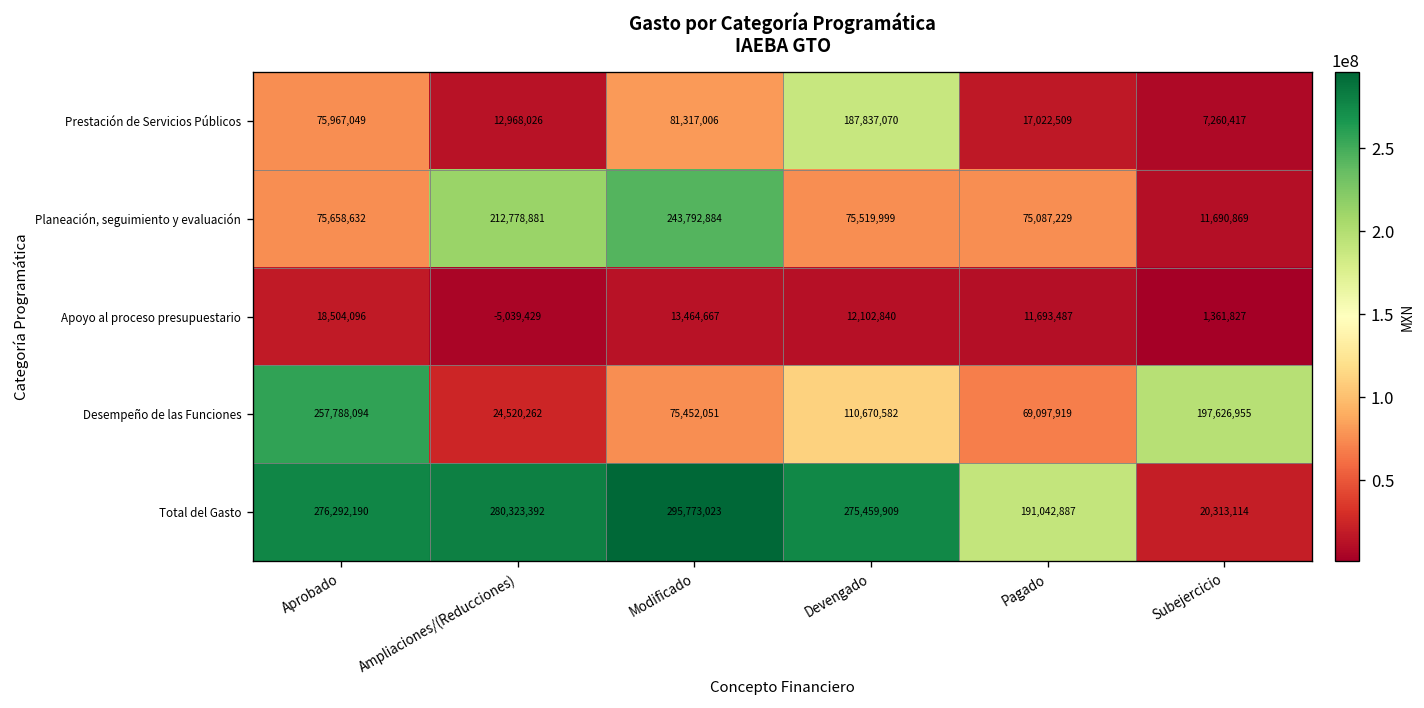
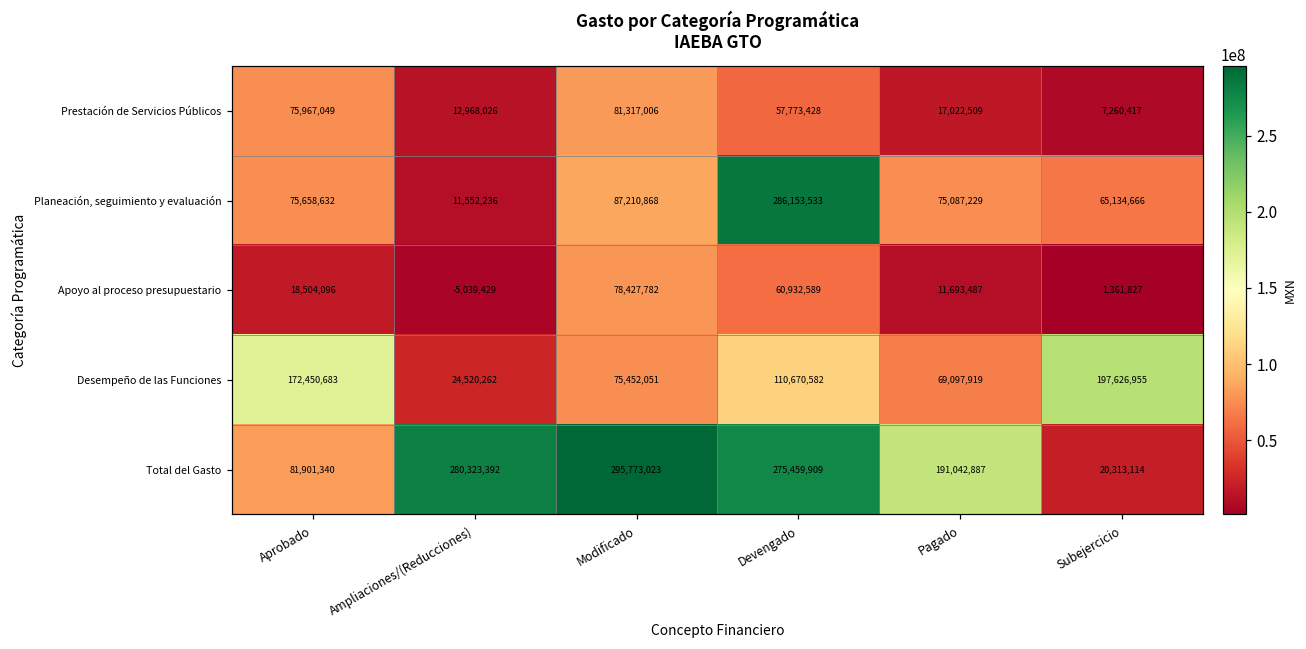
Prestación de Servicios Públicos, Devengado: 187,837,070 -> 57,773,428
Planeación, seguimiento y evaluación, Ampliaciones/(Reducciones): 212,778,881 -> 11,552,236
Planeación, seguimiento y evaluación, Modificado: 243,792,884 -> 87,210,868
Planeación, seguimiento y evaluación, Devengado: 75,519,999 -> 286,153,533
Planeación, seguimiento y evaluación, Subejercicio: 11,690,869 -> 65,134,666
Apoyo al proceso presupuestario, Modificado: 13,464,667 -> 78,427,782
Apoyo al proceso presupuestario, Devengado: 12,102,840 -> 60,932,589
Desempeño de las Funciones, Aprobado: 257,788,094 -> 172,450,683
Total del Gasto, Aprobado: 276,292,190 -> 81,901,340
